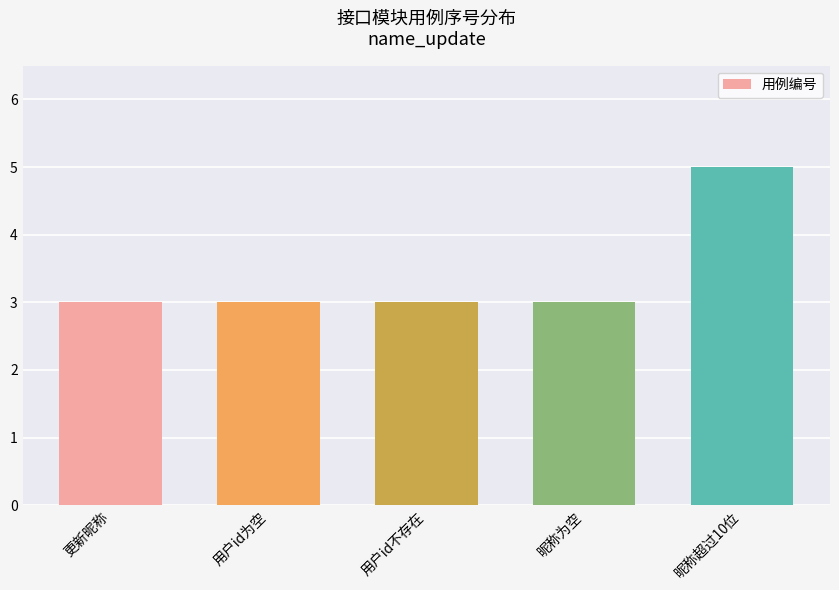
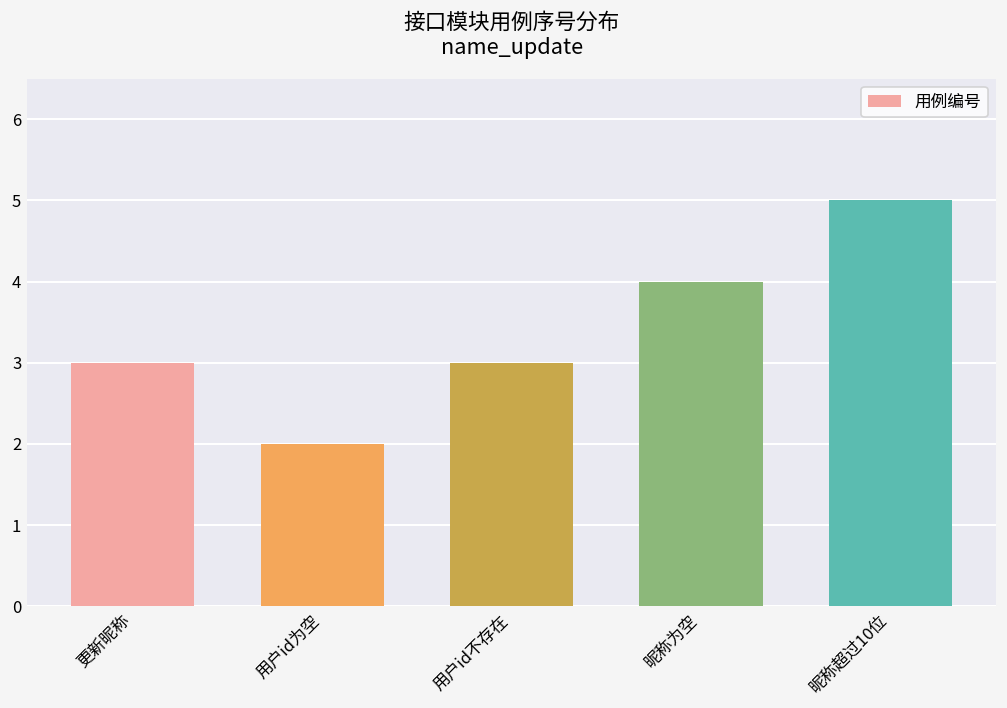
用户id为空: 3 -> 2
昵称为空: 3 -> 4
